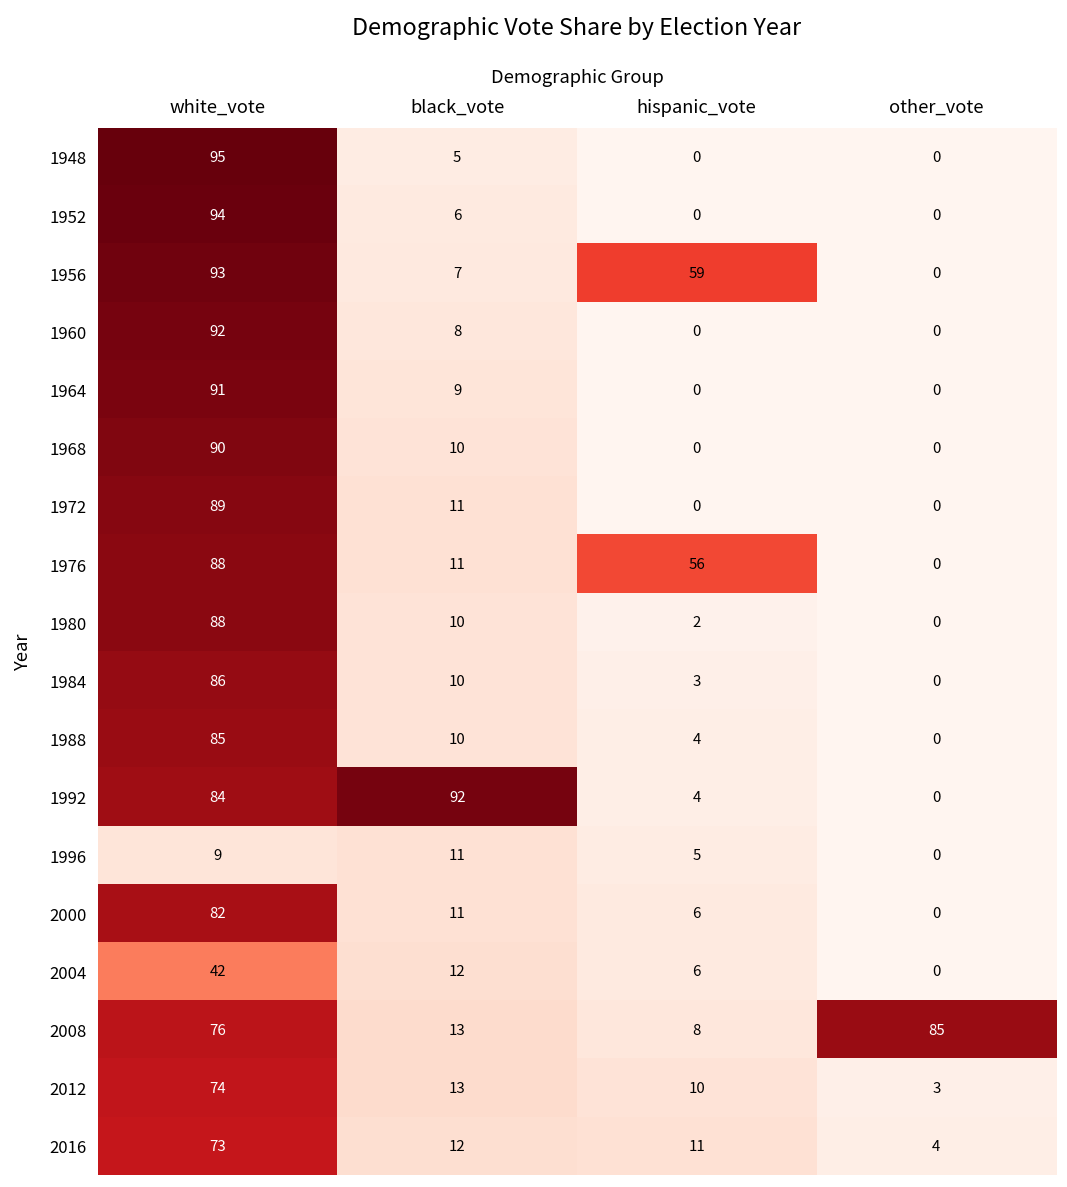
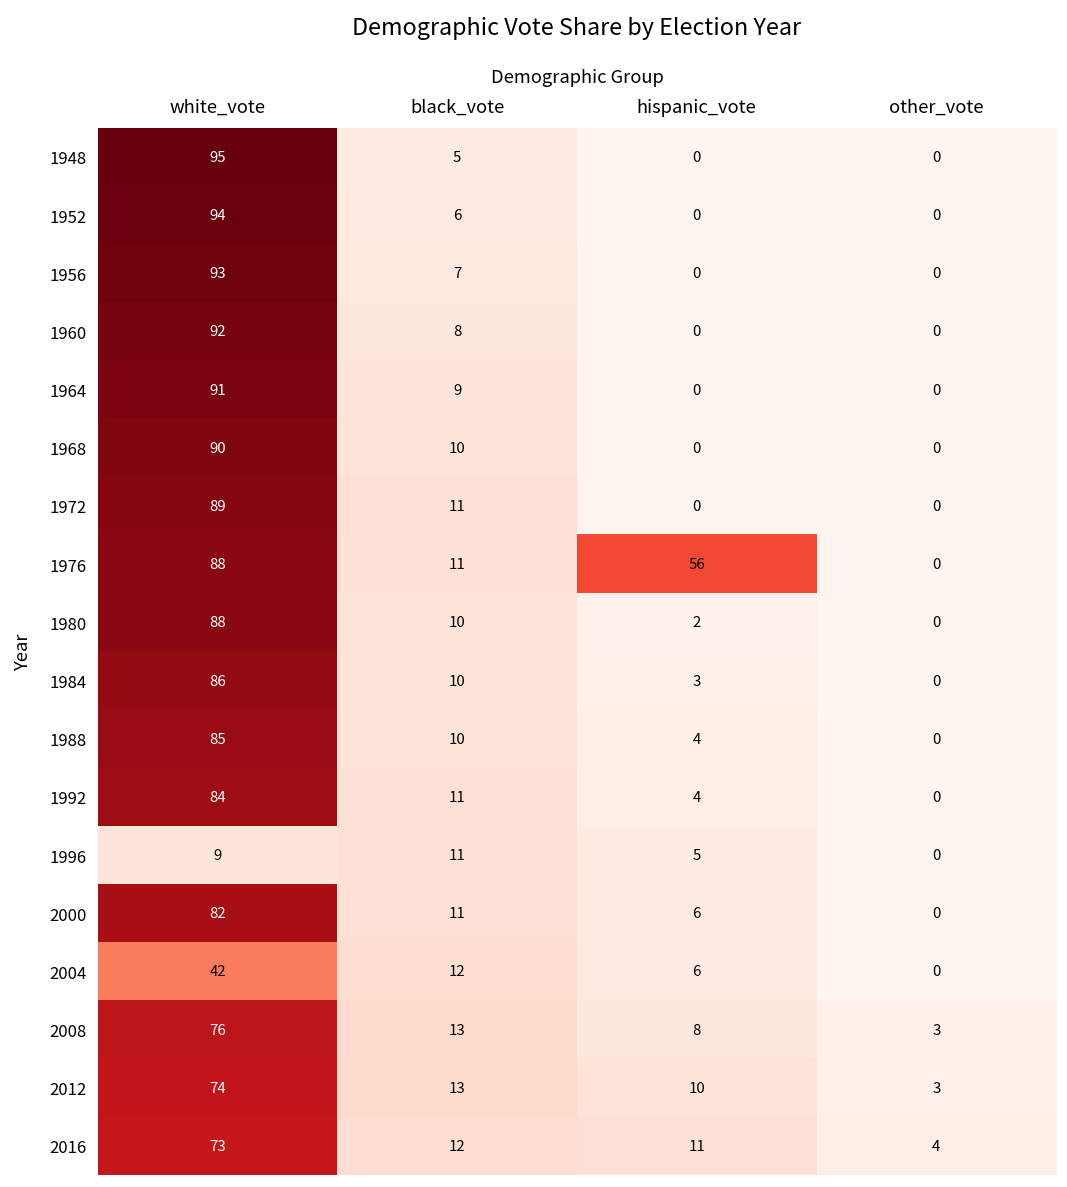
1956, hispanic_vote: 59 -> 0
1992, black_vote: 92 -> 11
2008, other_vote: 85 -> 3
